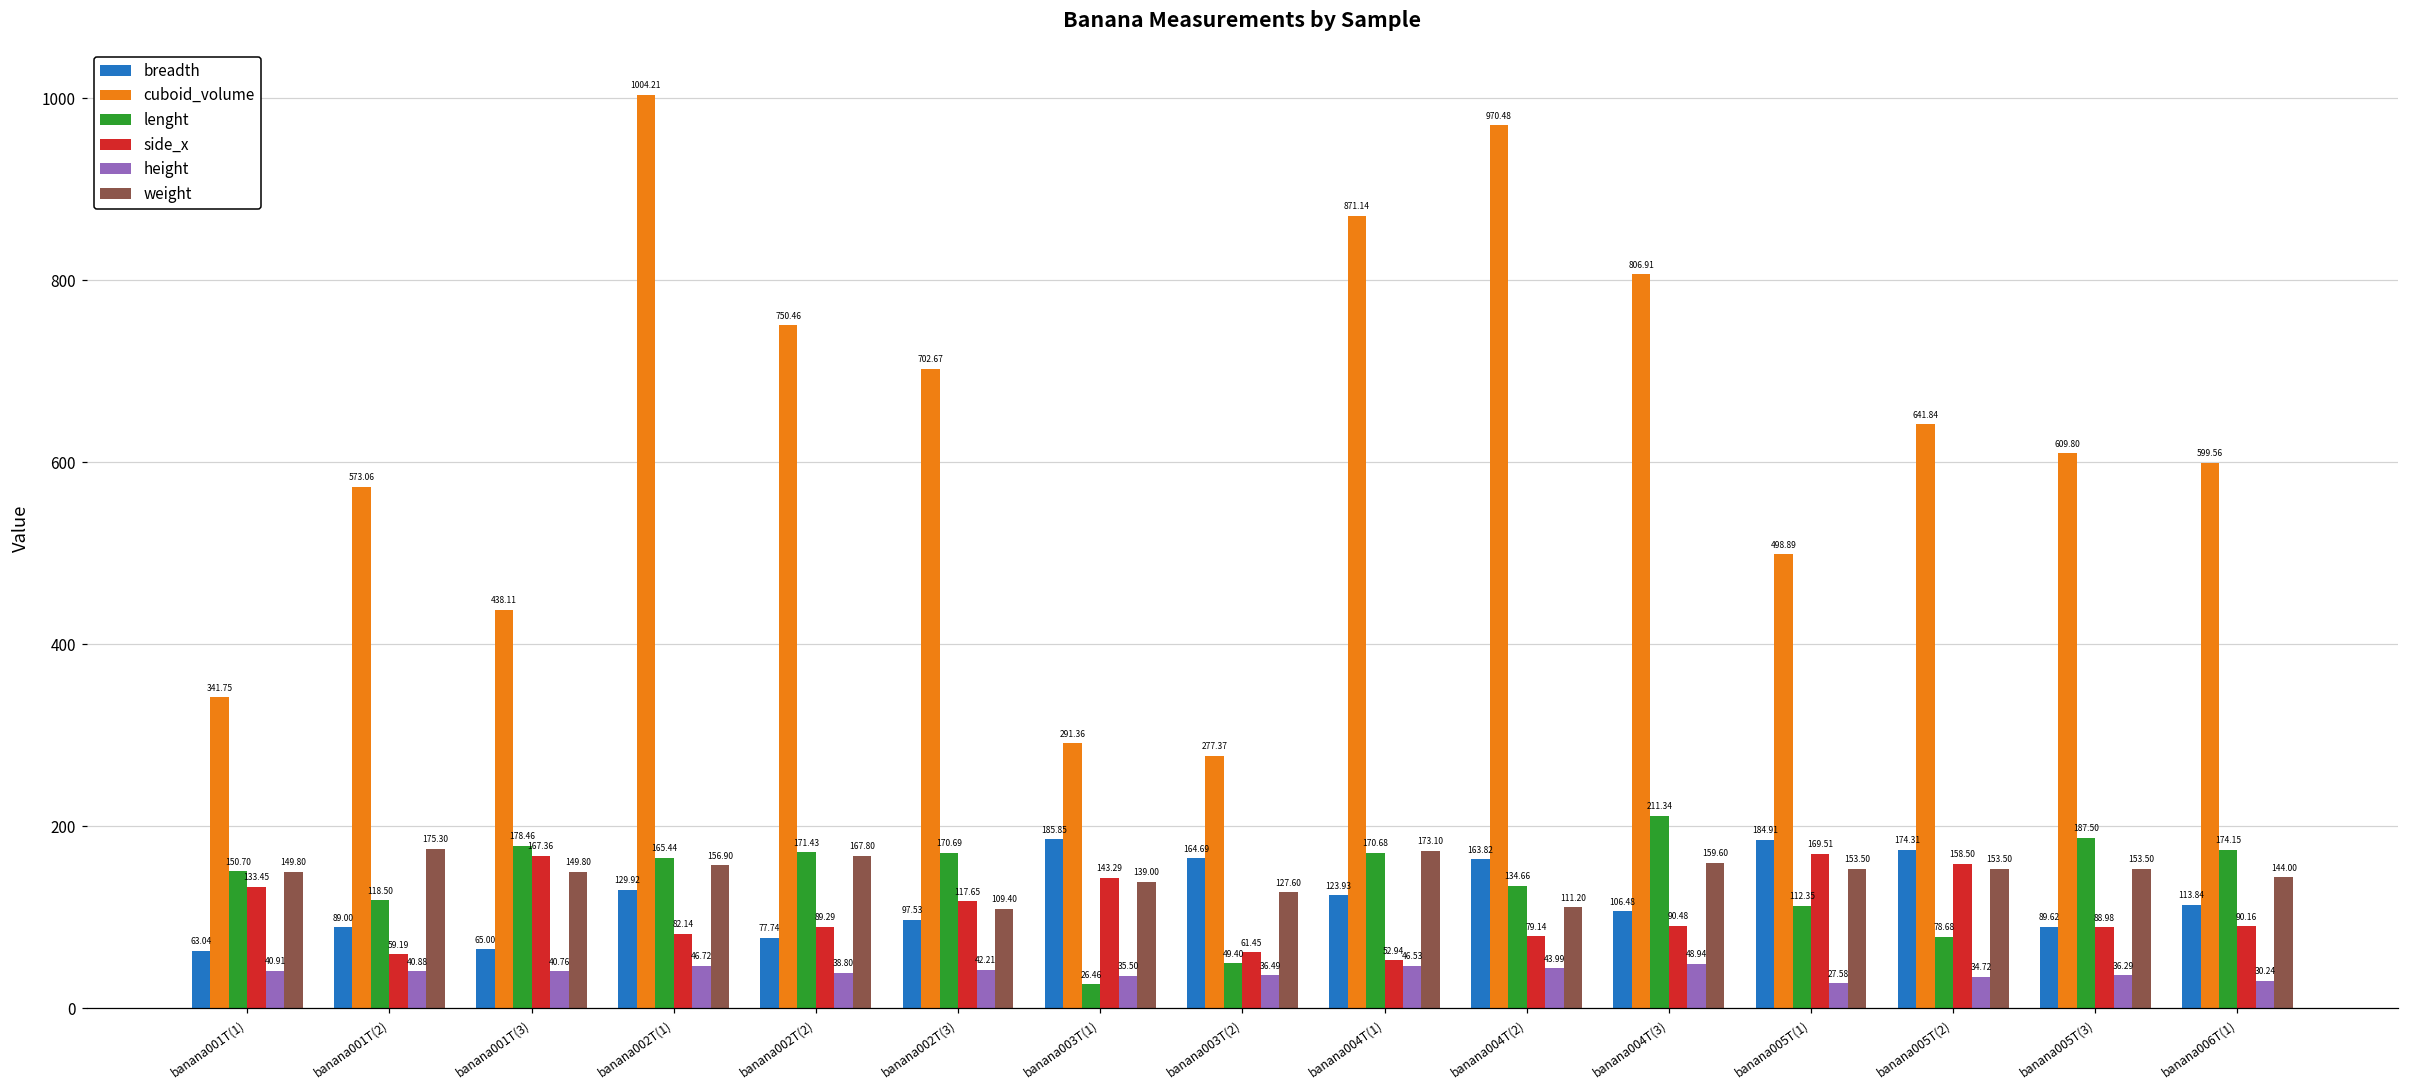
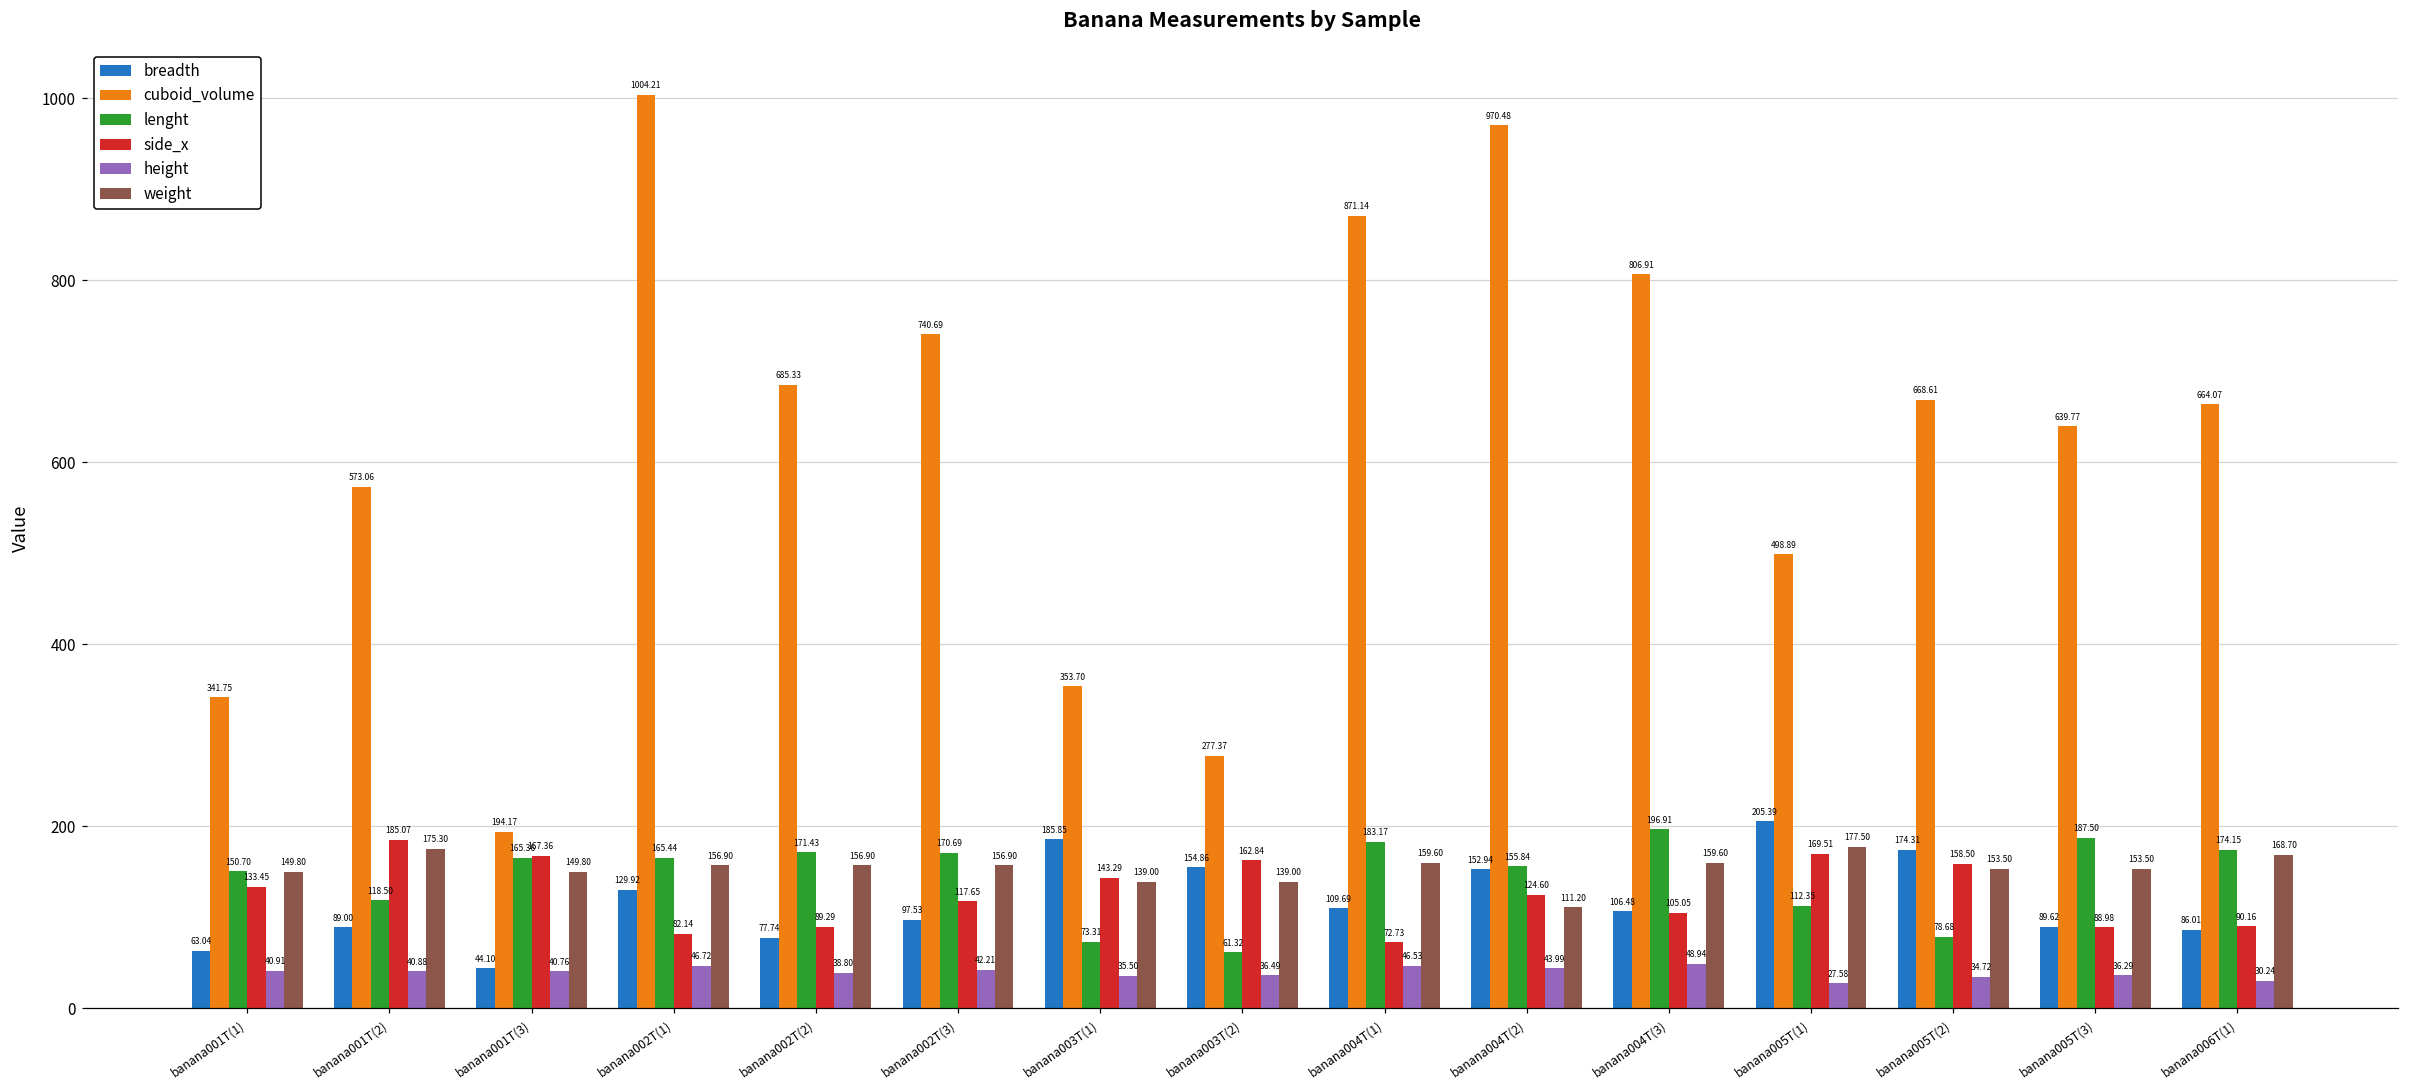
side_x, banana001T(2): 59.19 -> 185.07
breadth, banana001T(3): 65.00 -> 44.10
cuboid_volume, banana001T(3): 438.11 -> 194.17
lenght, banana001T(3): 178.46 -> 165.36
cuboid_volume, banana002T(2): 750.46 -> 685.33
weight, banana002T(2): 167.80 -> 156.90
cuboid_volume, banana002T(3): 702.67 -> 740.69
weight, banana002T(3): 109.40 -> 156.90
cuboid_volume, banana003T(1): 291.36 -> 353.70
lenght, banana003T(1): 26.46 -> 73.31
breadth, banana003T(2): 164.69 -> 154.86
lenght, banana003T(2): 49.40 -> 61.32
side_x, banana003T(2): 61.45 -> 162.84
weight, banana003T(2): 127.60 -> 139.00
breadth, banana004T(1): 123.93 -> 109.69
lenght, banana004T(1): 170.68 -> 183.17
side_x, banana004T(1): 52.94 -> 72.73
weight, banana004T(1): 173.10 -> 159.60
breadth, banana004T(2): 163.82 -> 152.94
lenght, banana004T(2): 134.66 -> 155.84
side_x, banana004T(2): 79.14 -> 124.60
lenght, banana004T(3): 211.34 -> 196.91
side_x, banana004T(3): 90.48 -> 105.05
breadth, banana005T(1): 184.91 -> 205.39
weight, banana005T(1): 153.50 -> 177.50
cuboid_volume, banana005T(2): 641.84 -> 668.61
cuboid_volume, banana005T(3): 609.80 -> 639.77
breadth, banana006T(1): 113.84 -> 86.01
cuboid_volume, banana006T(1): 599.56 -> 664.07
weight, banana006T(1): 144.00 -> 168.70
